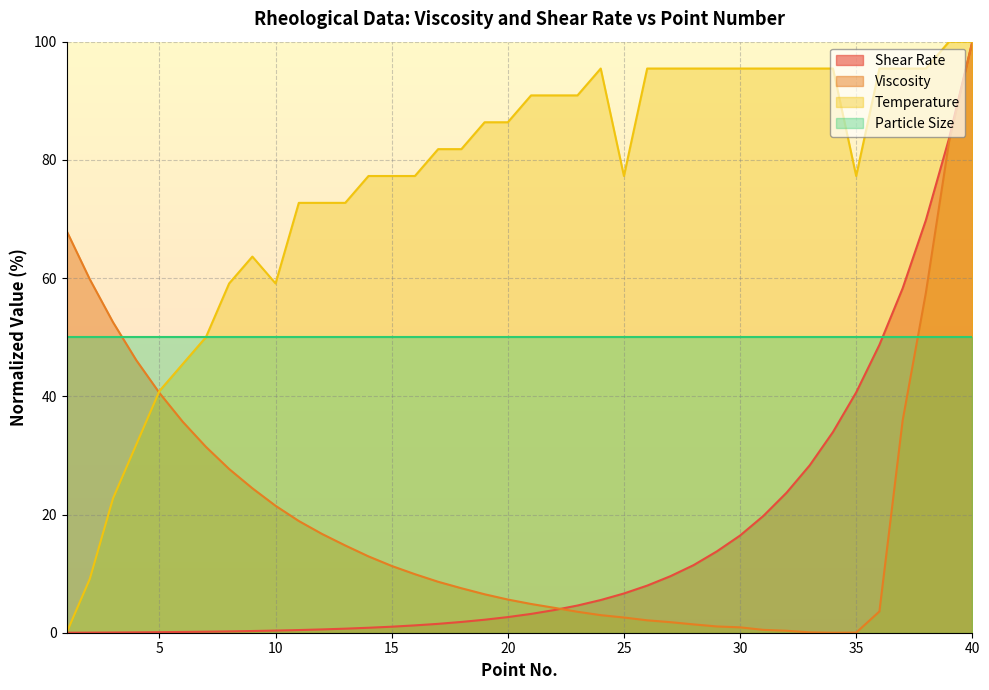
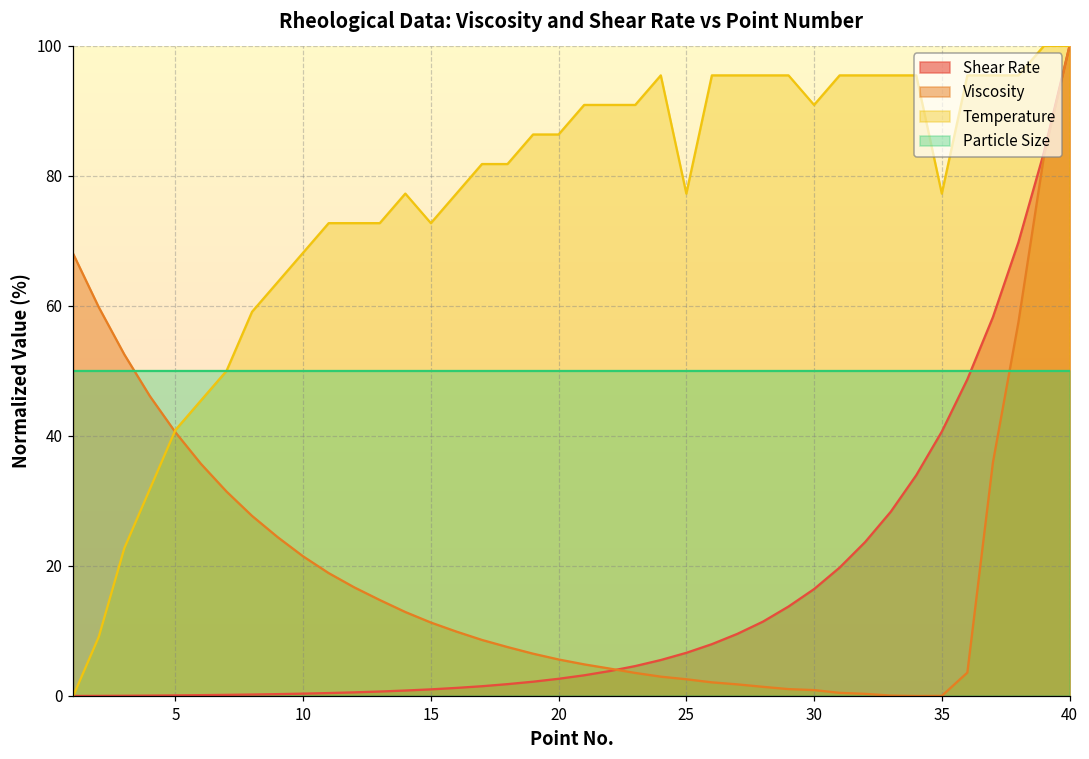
Temperature, 10: 59 -> 68
Temperature, 15: 77 -> 73
Temperature, 30: 95 -> 91
